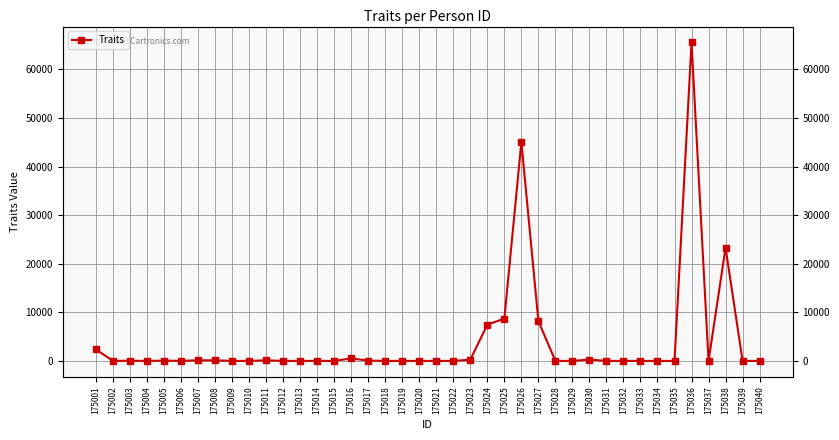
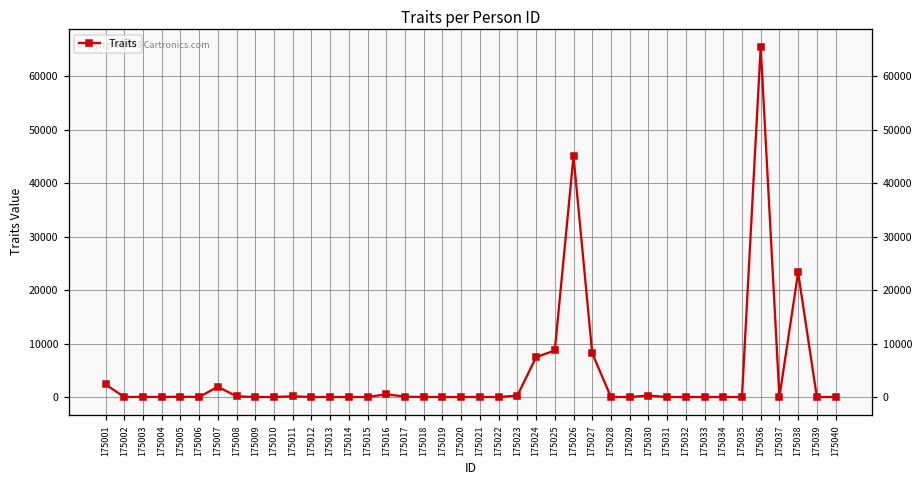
175007: 0 -> 2000
